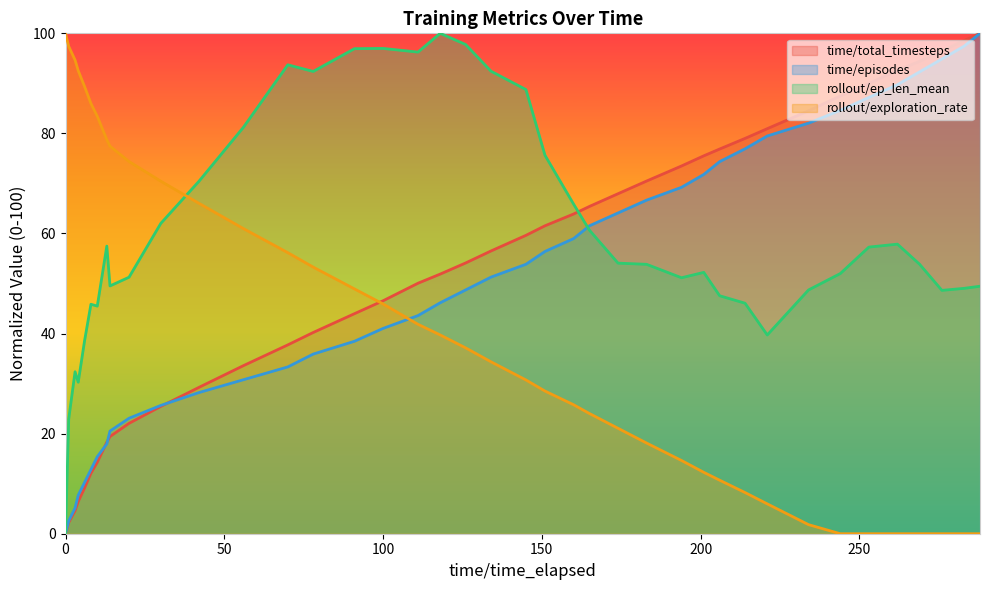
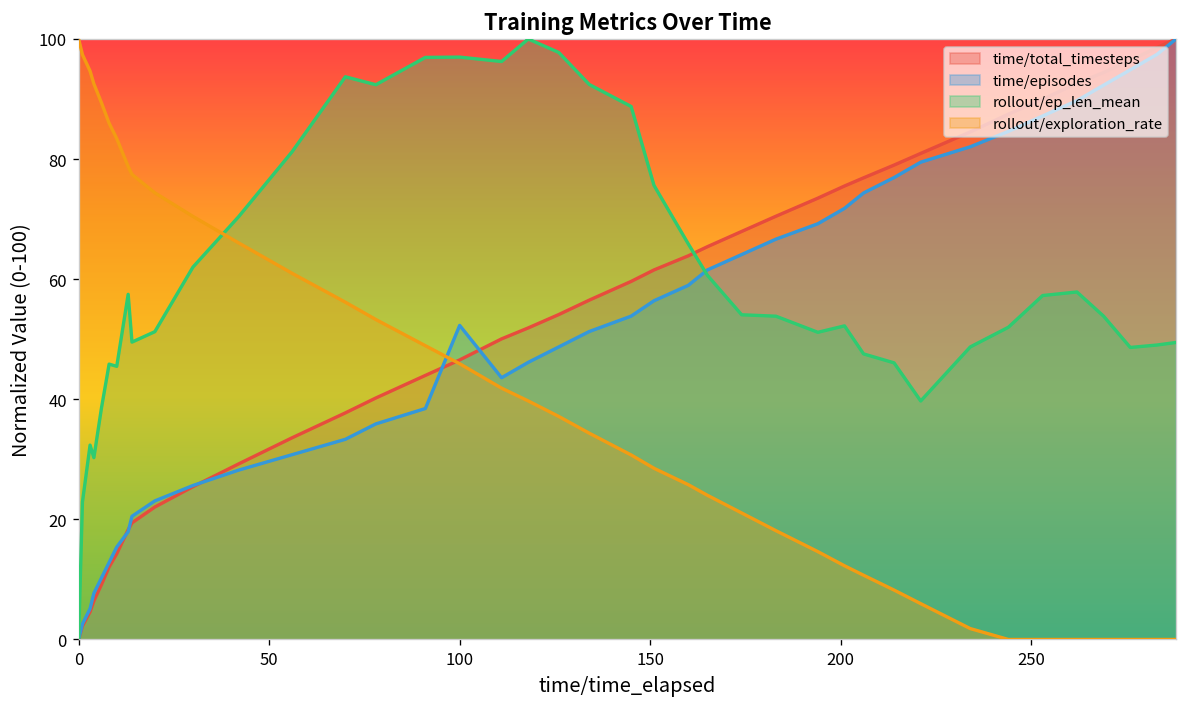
time/episodes, 100: 41 -> 52
